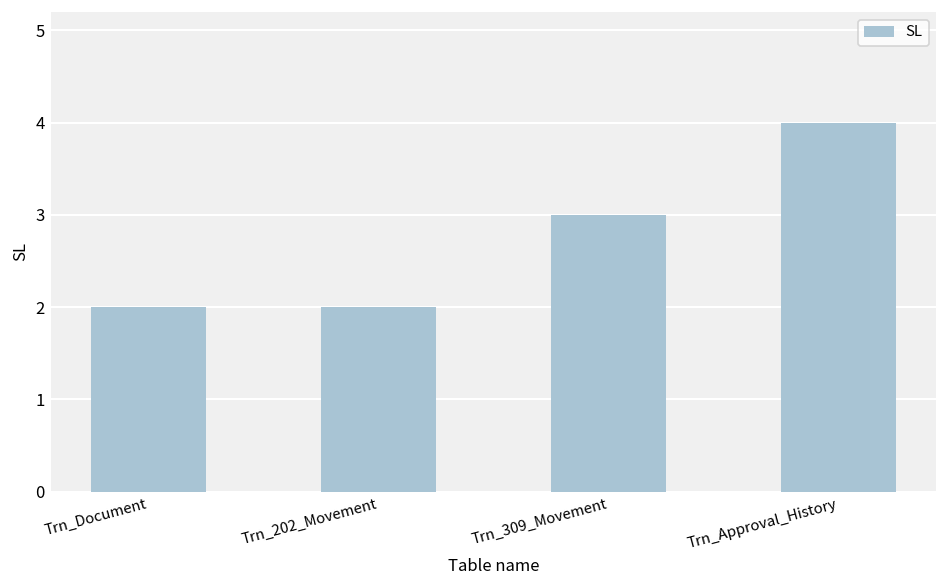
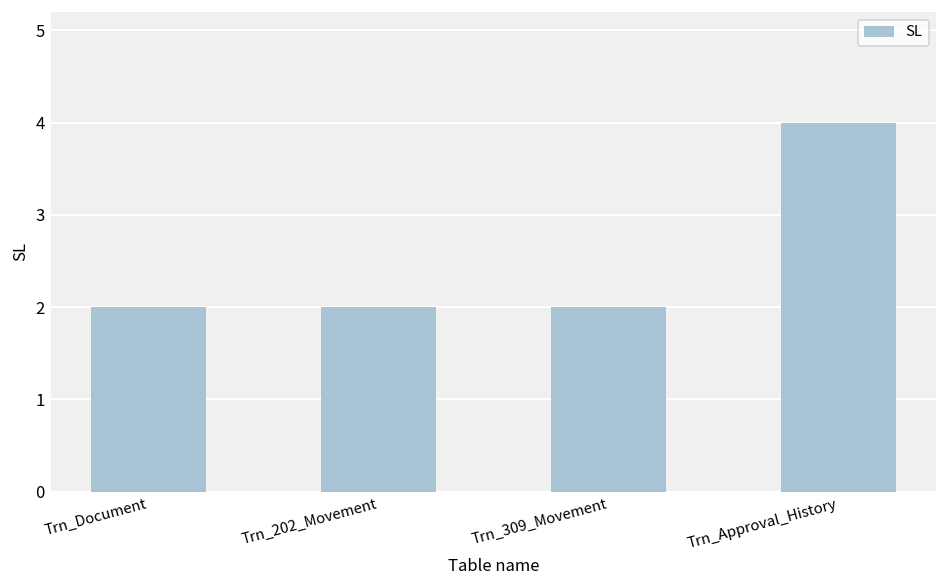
Trn_309_Movement: 3 -> 2
